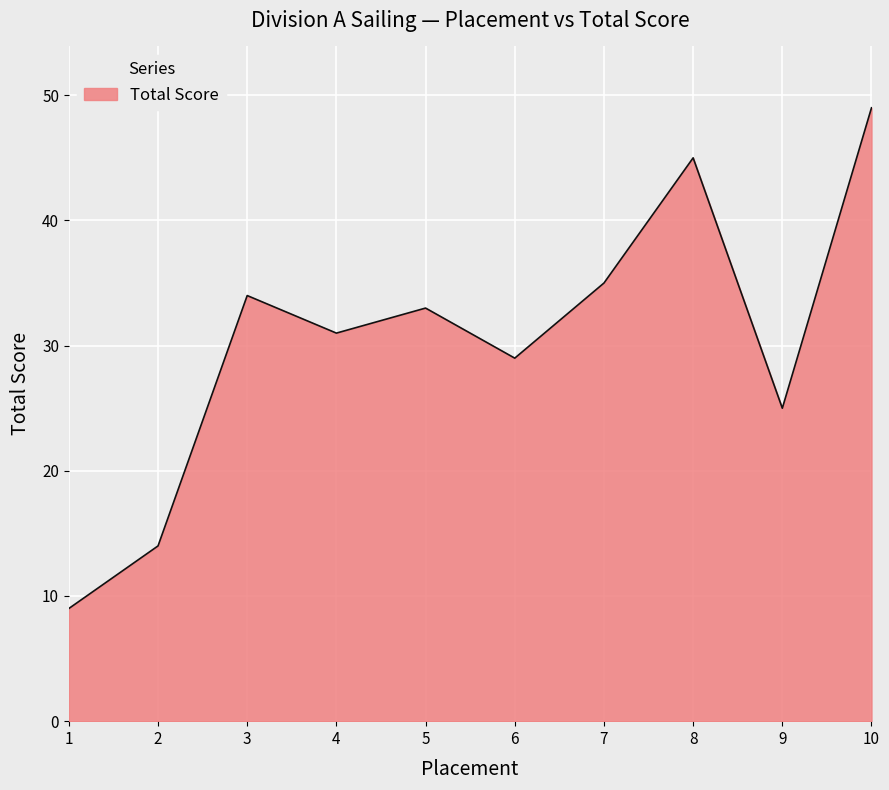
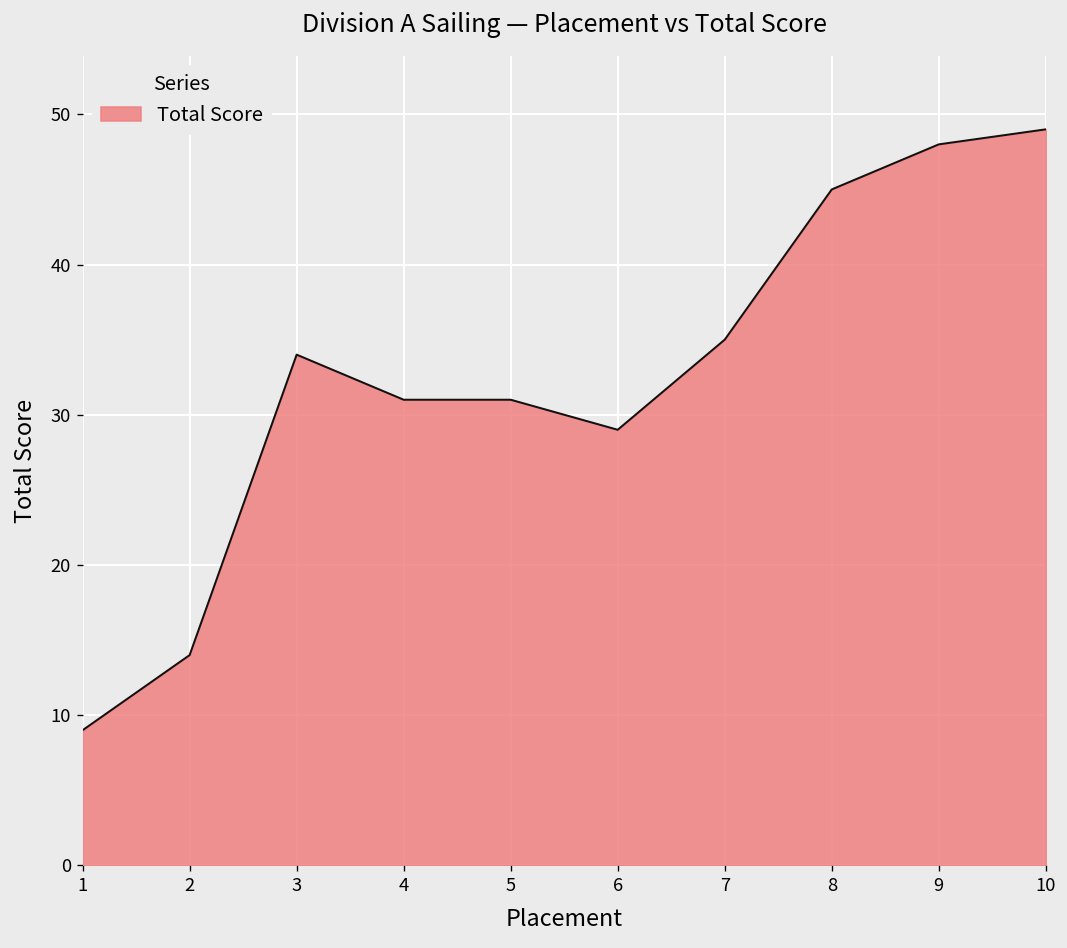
5: 33 -> 31
9: 25 -> 48
